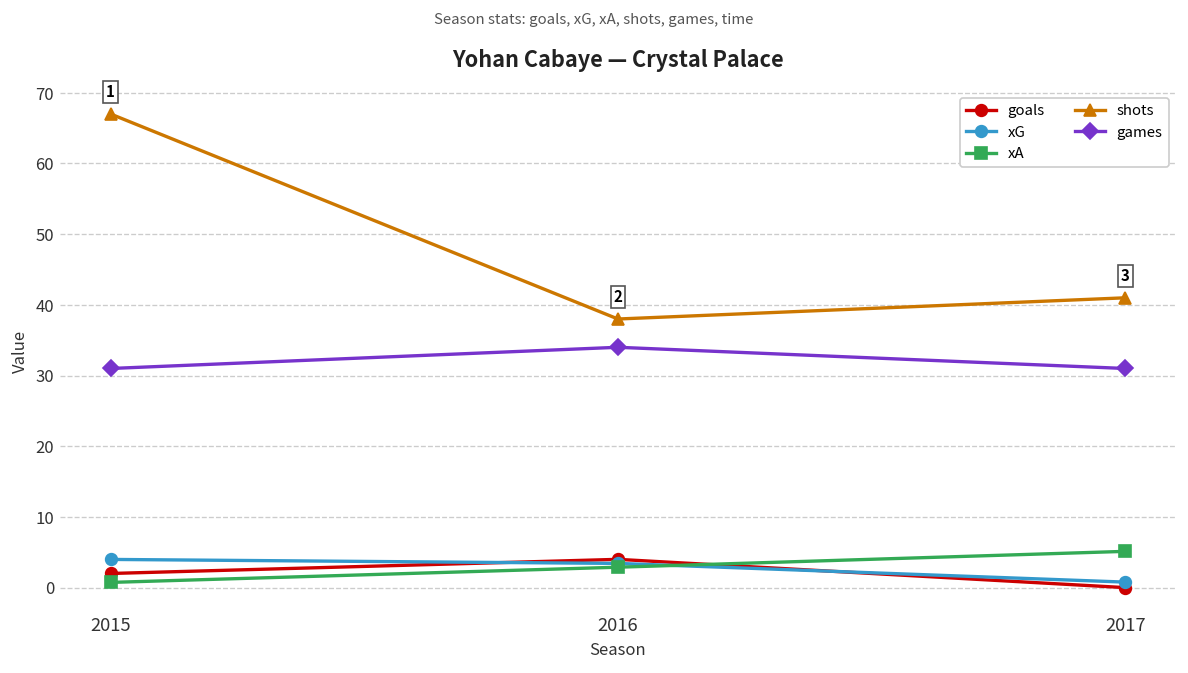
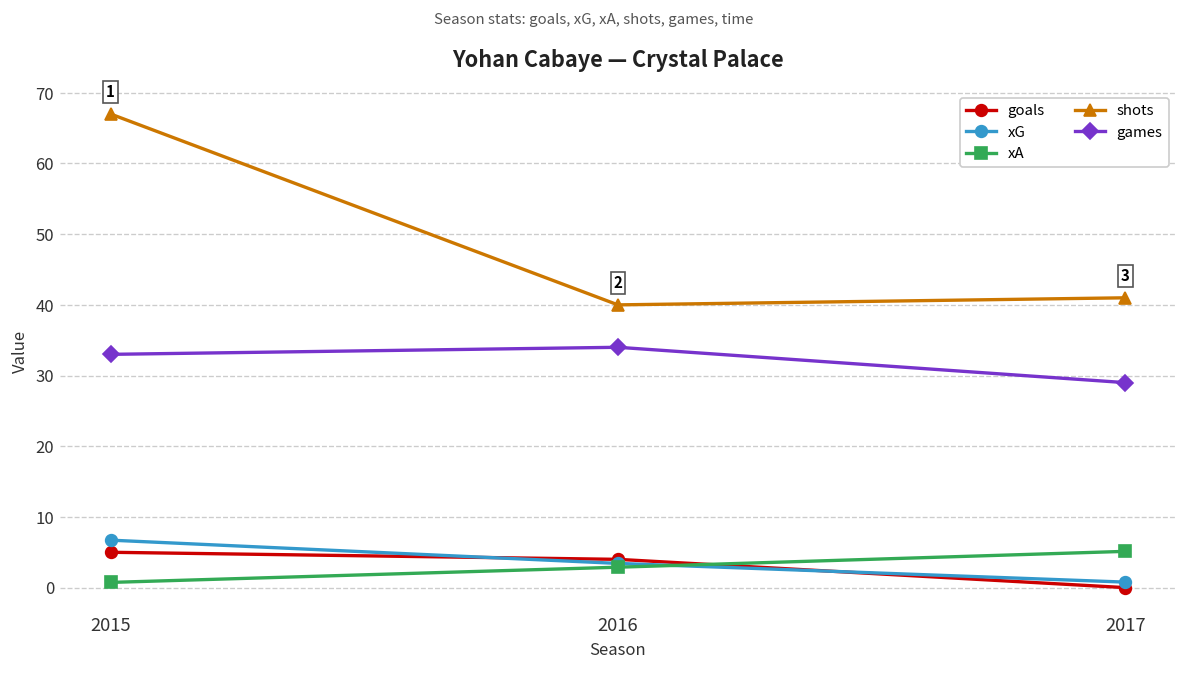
goals, 2015: 2 -> 5
xG, 2015: 4 -> 7
games, 2015: 31 -> 33
shots, 2016: 38 -> 40
games, 2017: 31 -> 29
